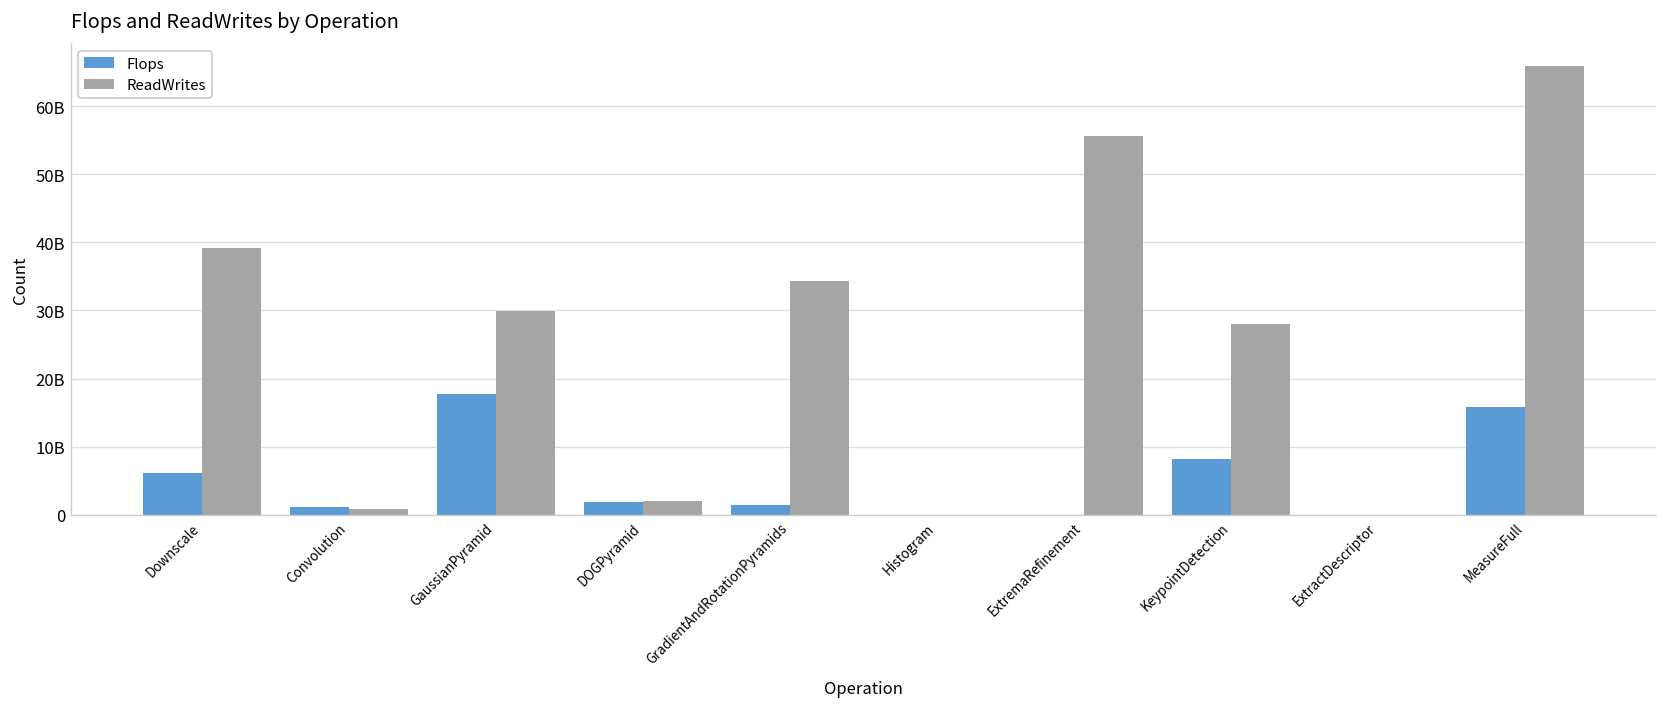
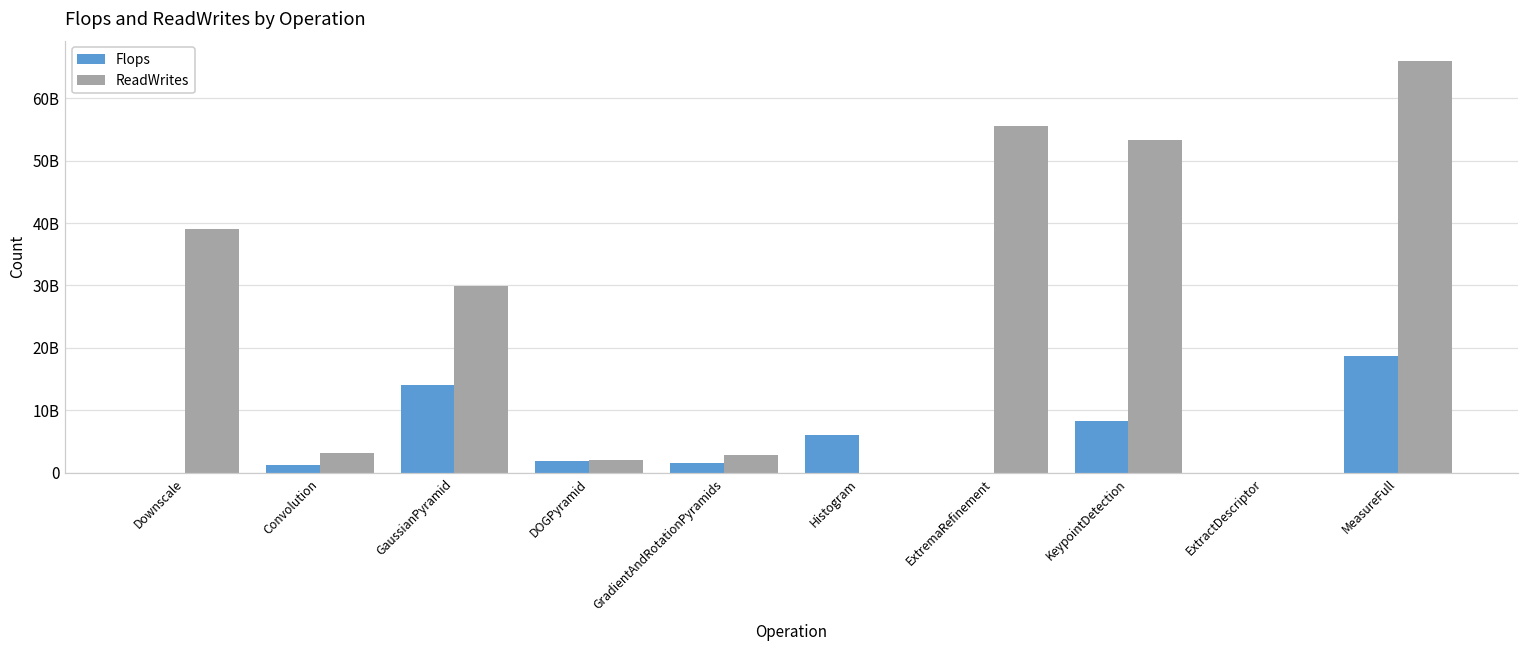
Flops, Downscale: 6000000000 -> 0
ReadWrites, Convolution: 1000000000 -> 3000000000
Flops, GaussianPyramid: 18000000000 -> 14000000000
ReadWrites, GradientAndRotationPyramids: 34000000000 -> 3000000000
Flops, Histogram: 0 -> 6000000000
ReadWrites, KeypointDetection: 28000000000 -> 53000000000
Flops, MeasureFull: 16000000000 -> 19000000000
